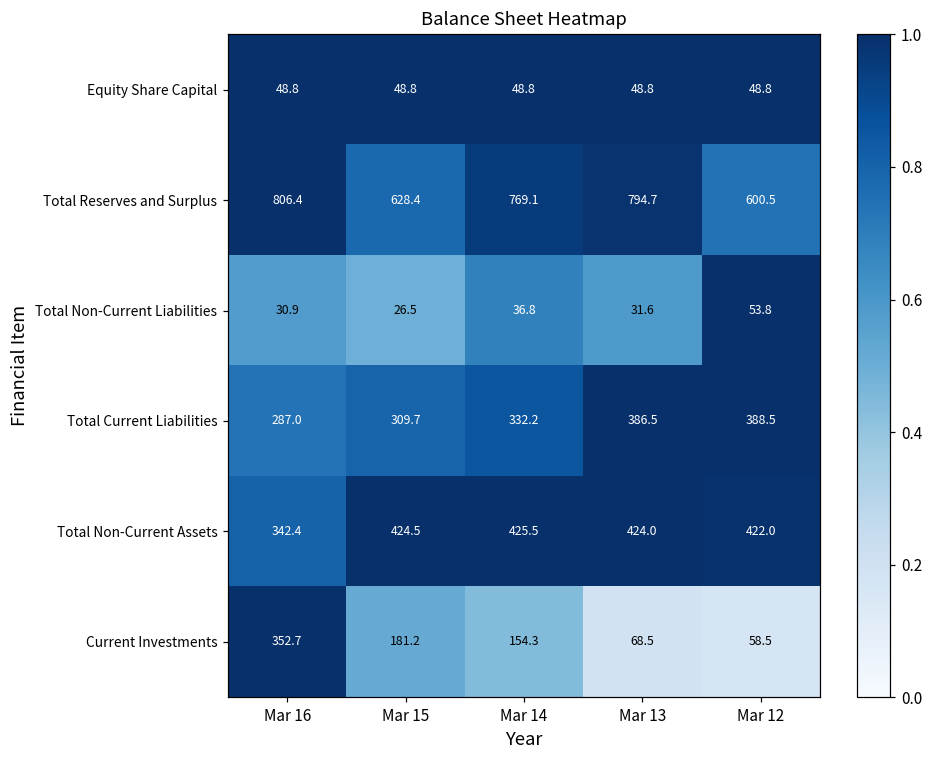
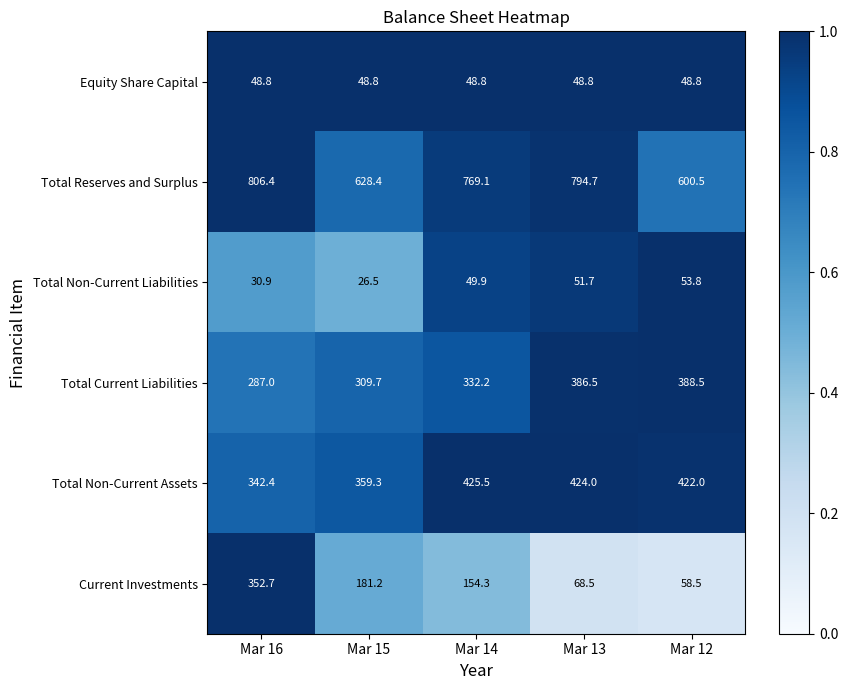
Total Non-Current Liabilities, Mar 14: 36.8 -> 49.9
Total Non-Current Liabilities, Mar 13: 31.6 -> 51.7
Total Non-Current Assets, Mar 15: 424.5 -> 359.3
